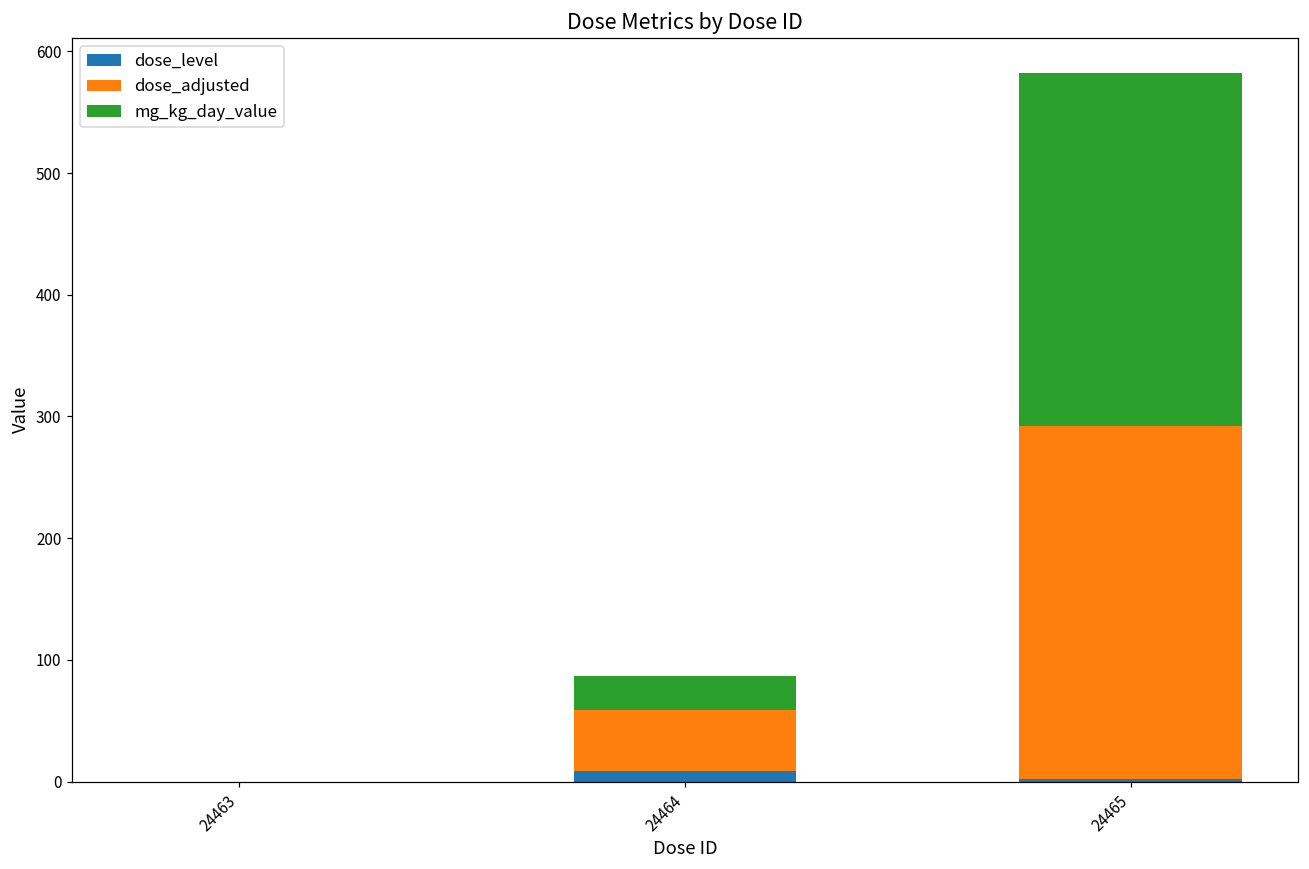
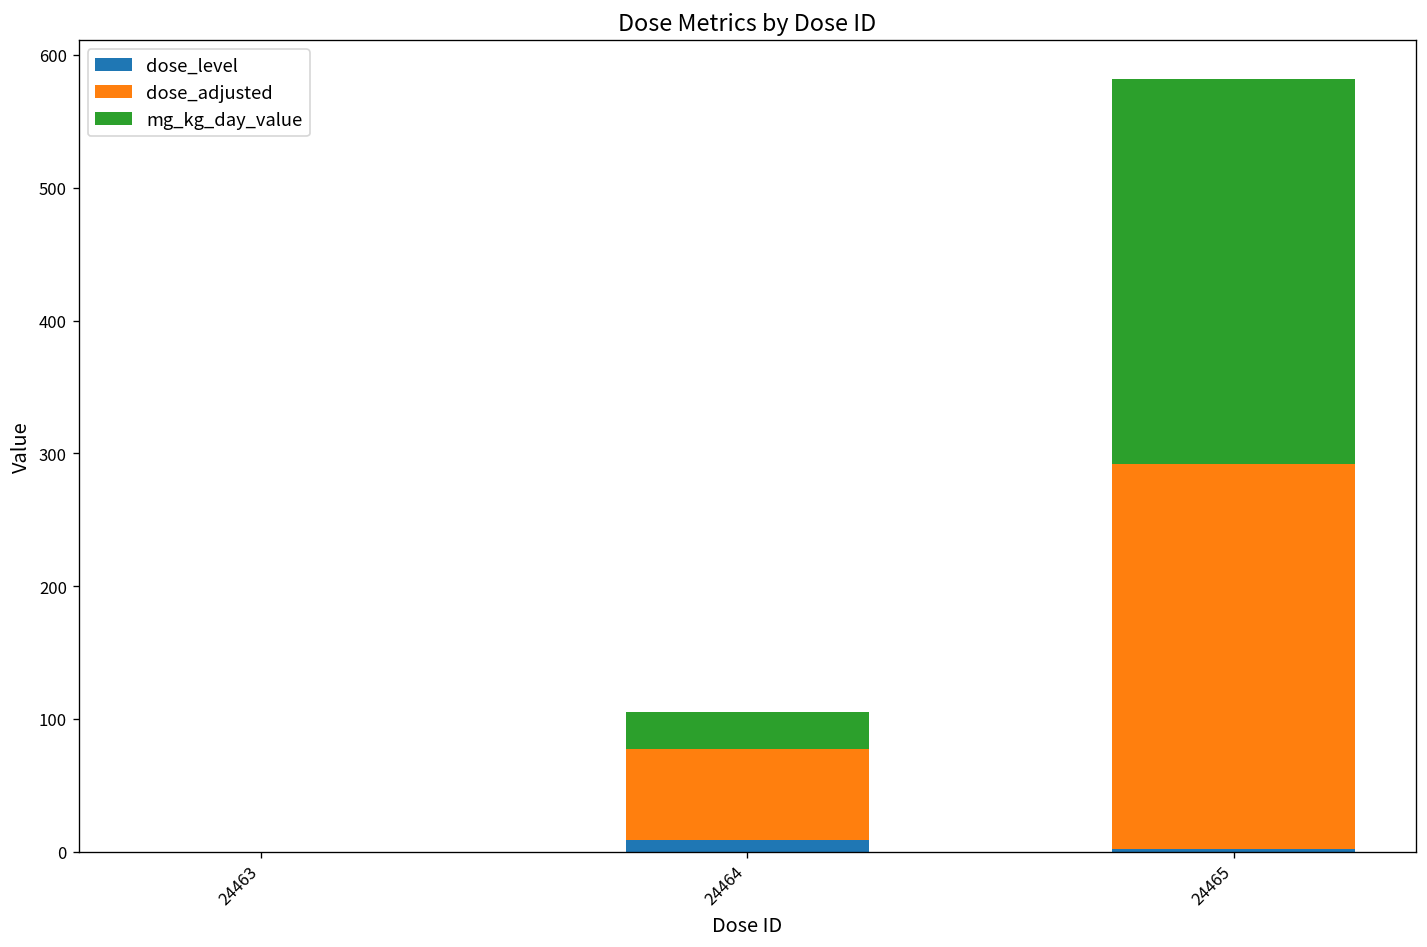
dose_adjusted, 24464: 50 -> 68
